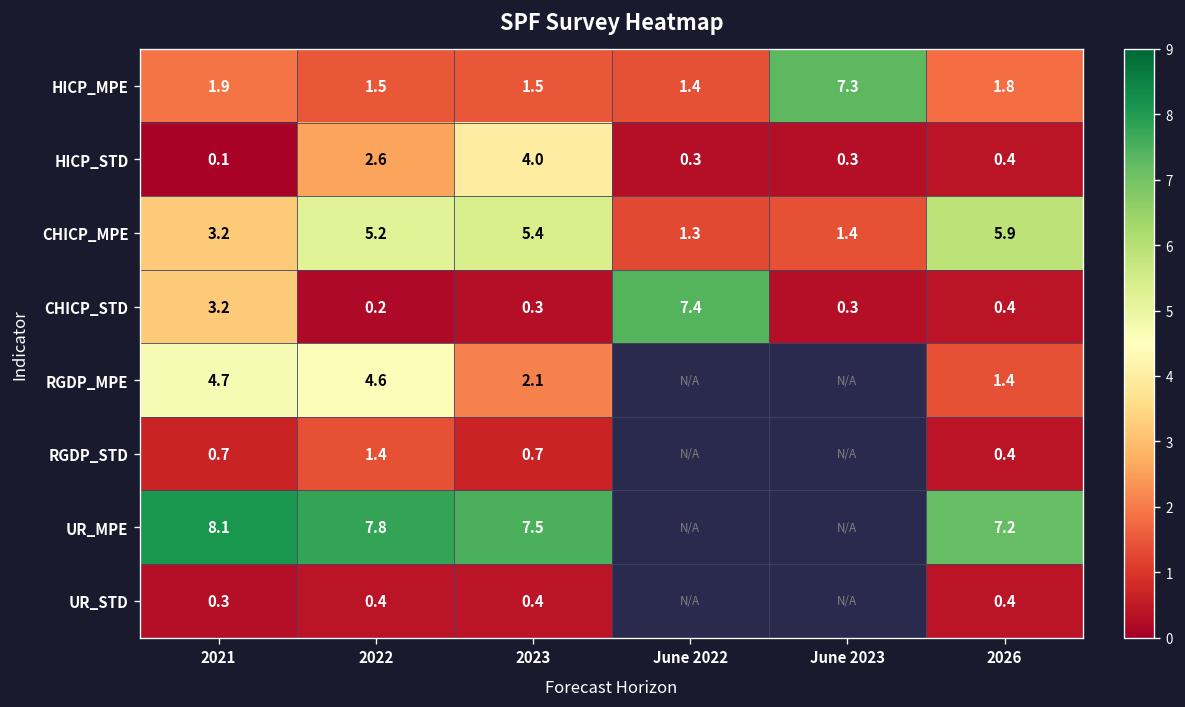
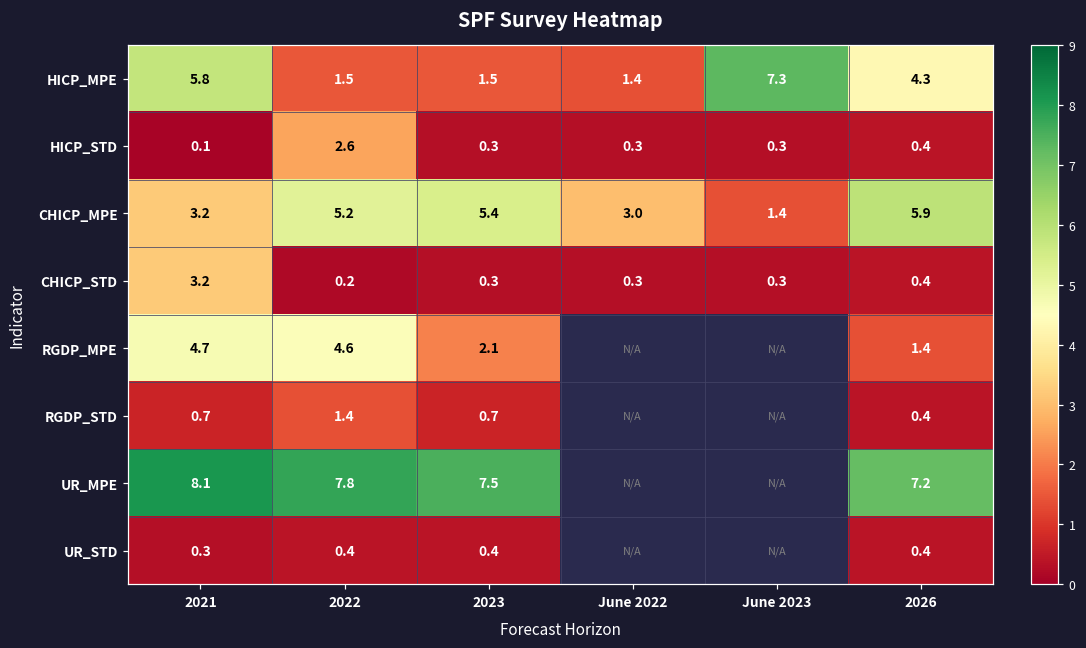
HICP_MPE, 2021: 1.9 -> 5.8
HICP_MPE, 2026: 1.8 -> 4.3
HICP_STD, 2023: 4.0 -> 0.3
CHICP_MPE, June 2022: 1.3 -> 3.0
CHICP_STD, June 2022: 7.4 -> 0.3
